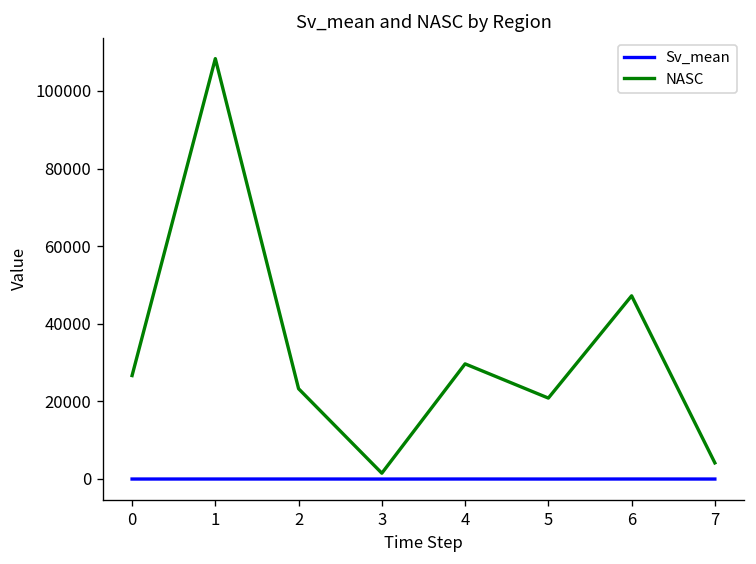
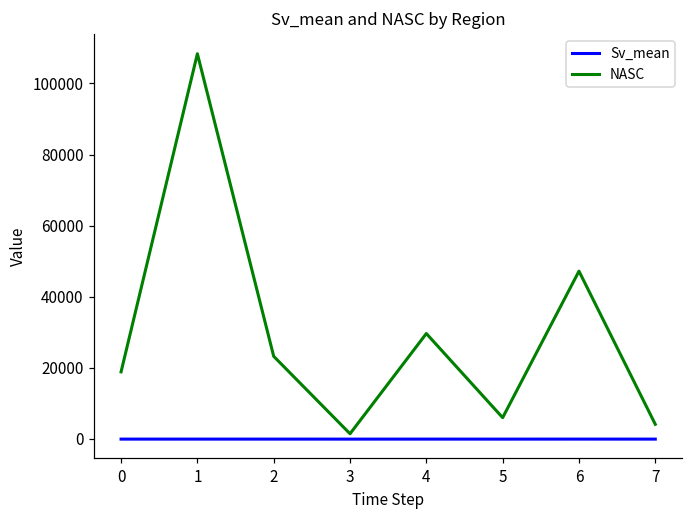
NASC, 0: 27000 -> 19000
NASC, 5: 21000 -> 6000
